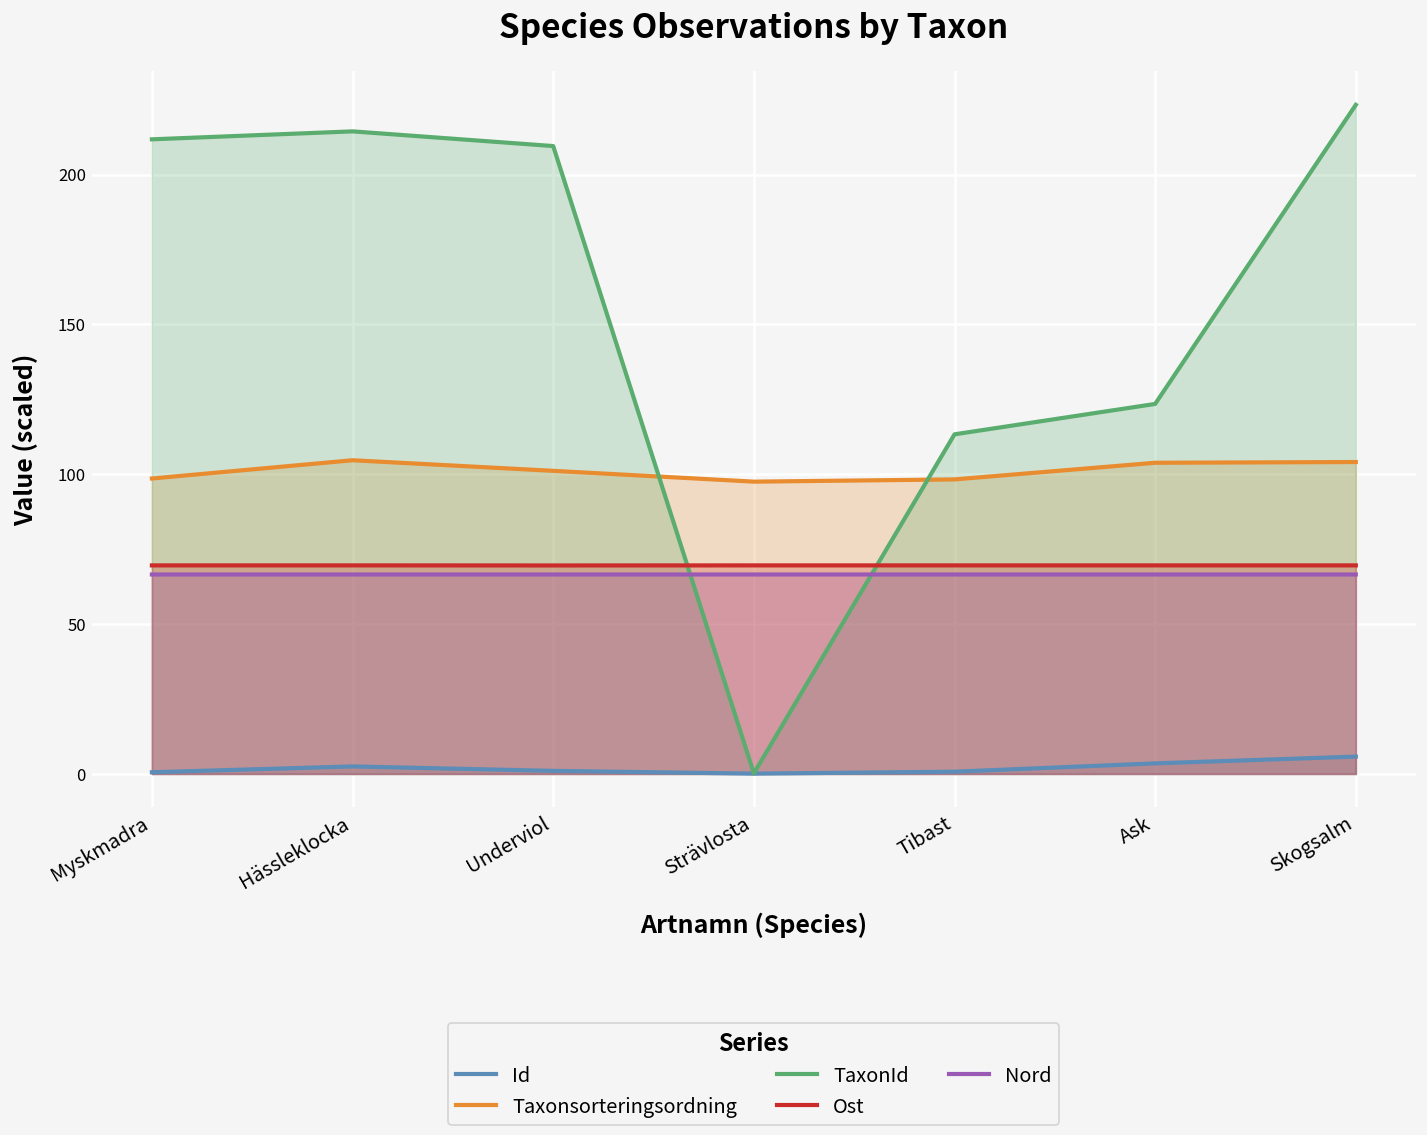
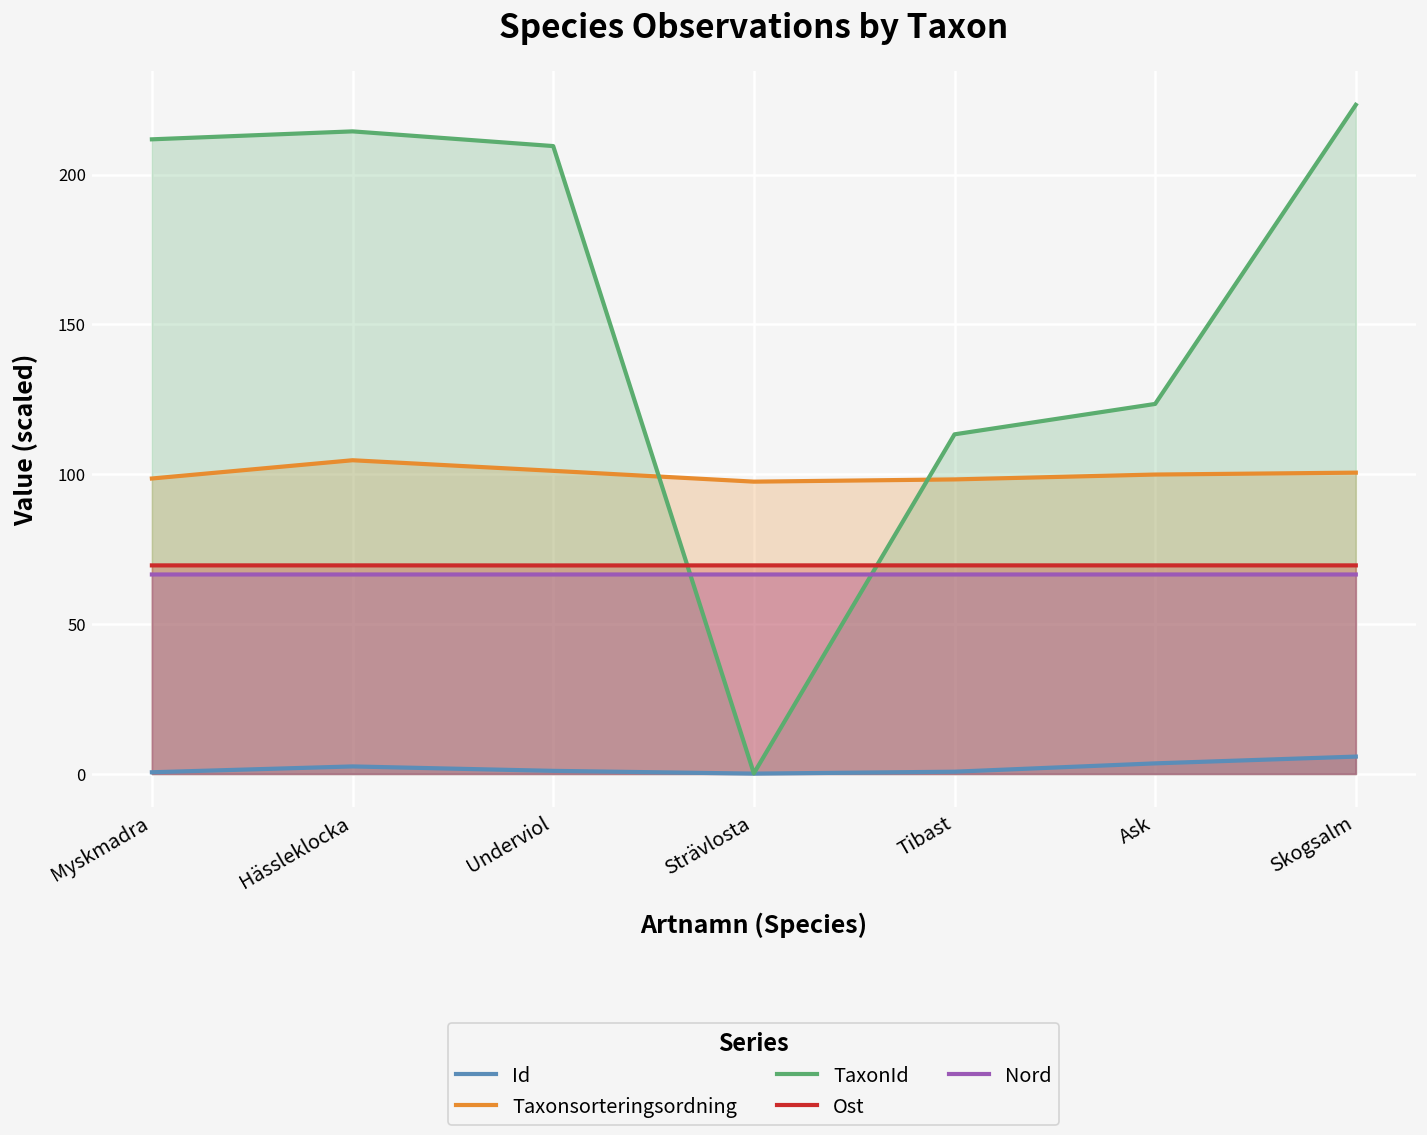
Taxonsorteringsordning, Ask: 104 -> 100
Taxonsorteringsordning, Skogsalm: 104 -> 101
